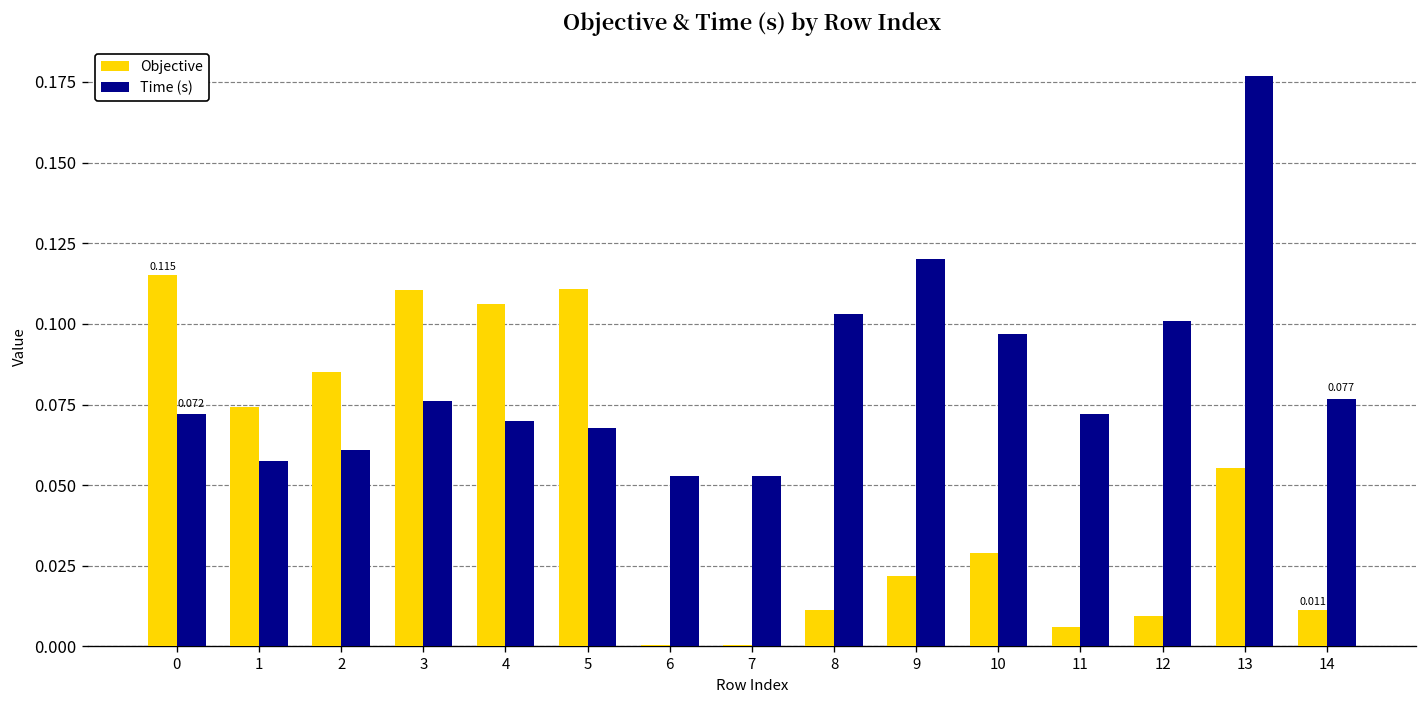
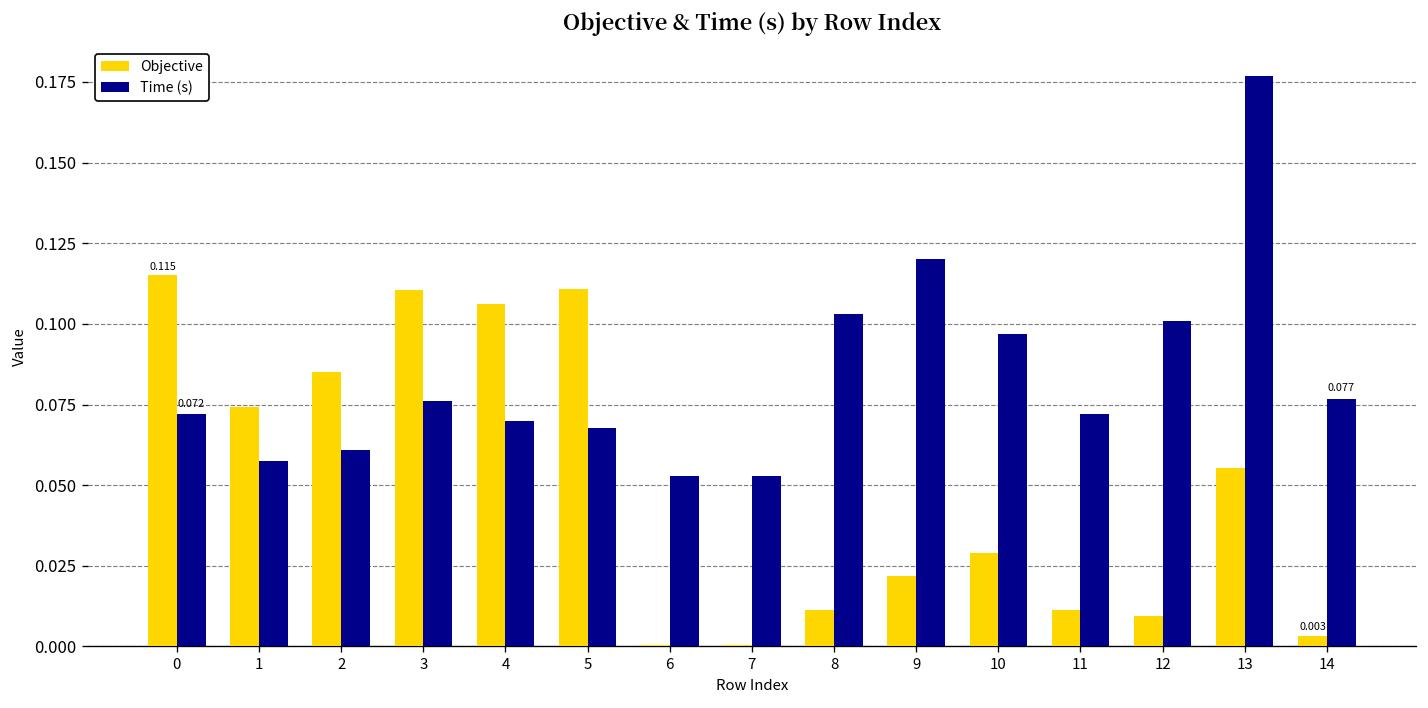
Objective, 11: 0.006 -> 0.011
Objective, 14: 0.011 -> 0.003
